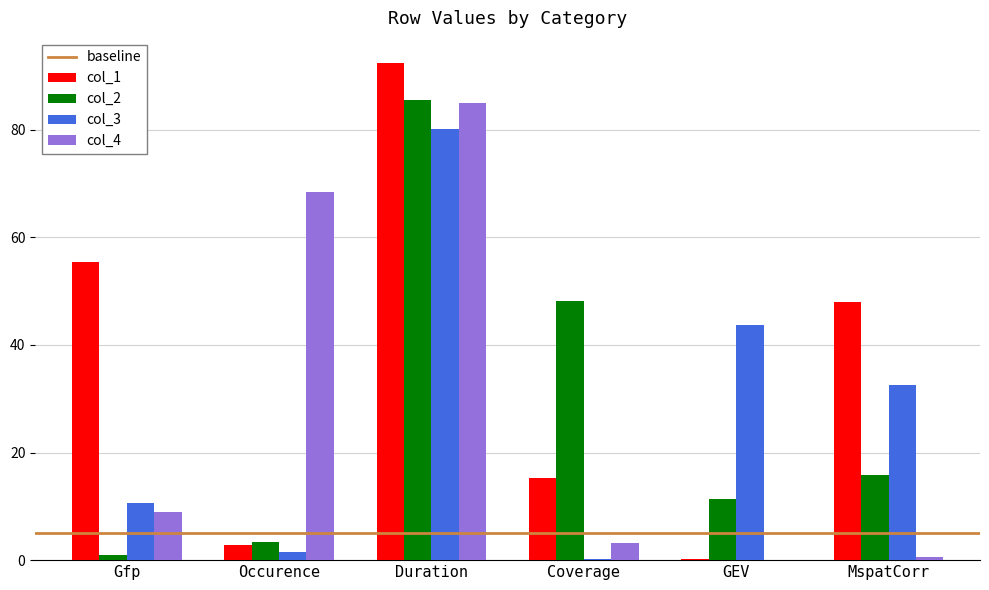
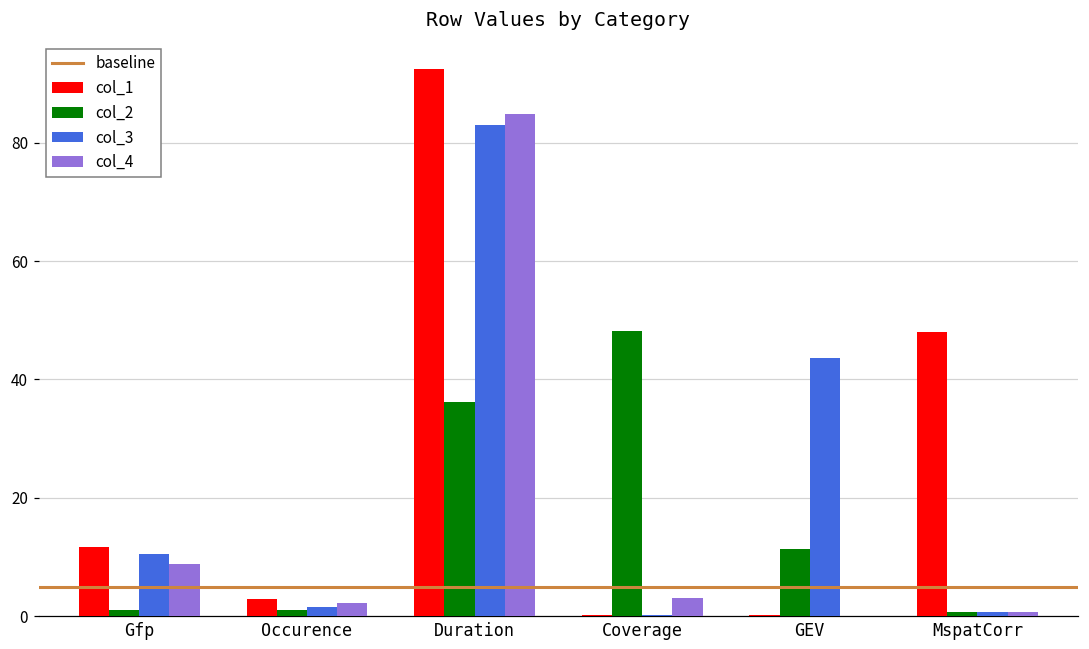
col_1, Gfp: 55 -> 12
col_2, Occurence: 3 -> 1
col_4, Occurence: 68 -> 2
col_2, Duration: 86 -> 36
col_3, Duration: 80 -> 83
col_1, Coverage: 15 -> 0
col_2, MspatCorr: 16 -> 1
col_3, MspatCorr: 33 -> 1
